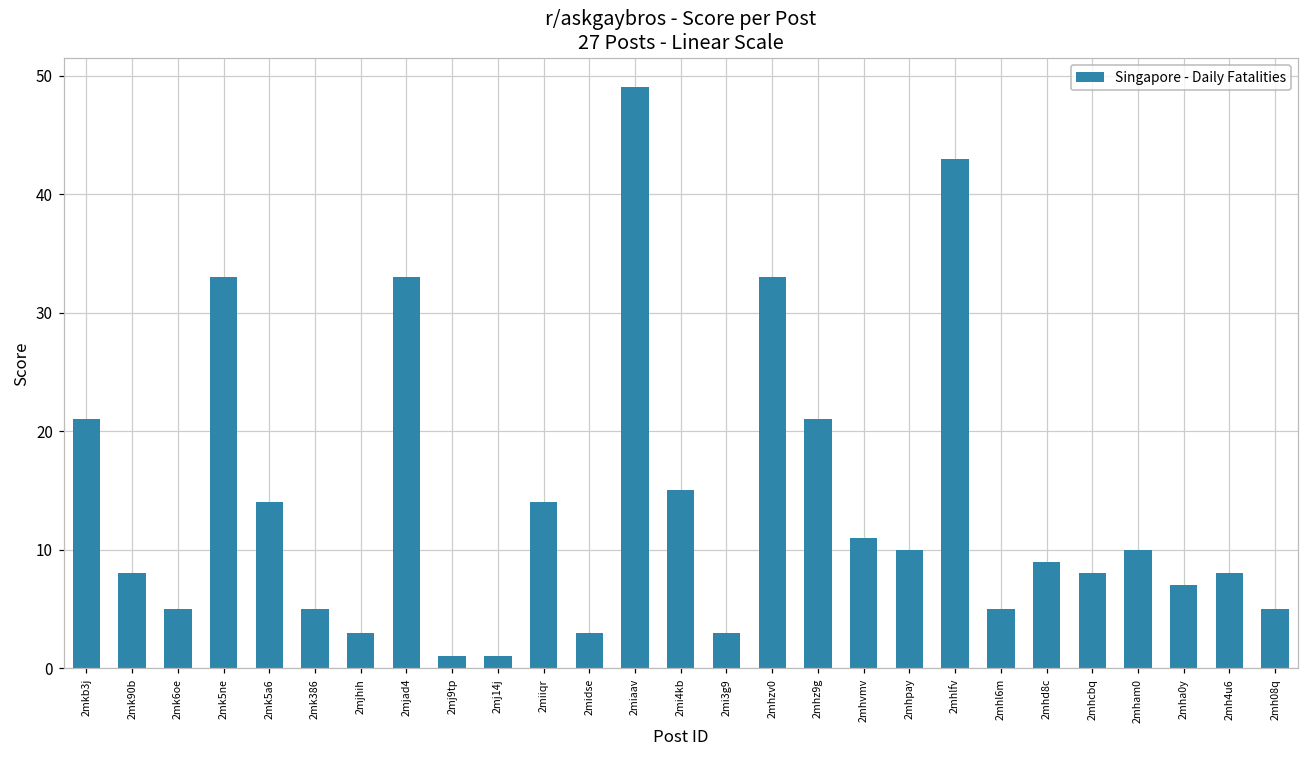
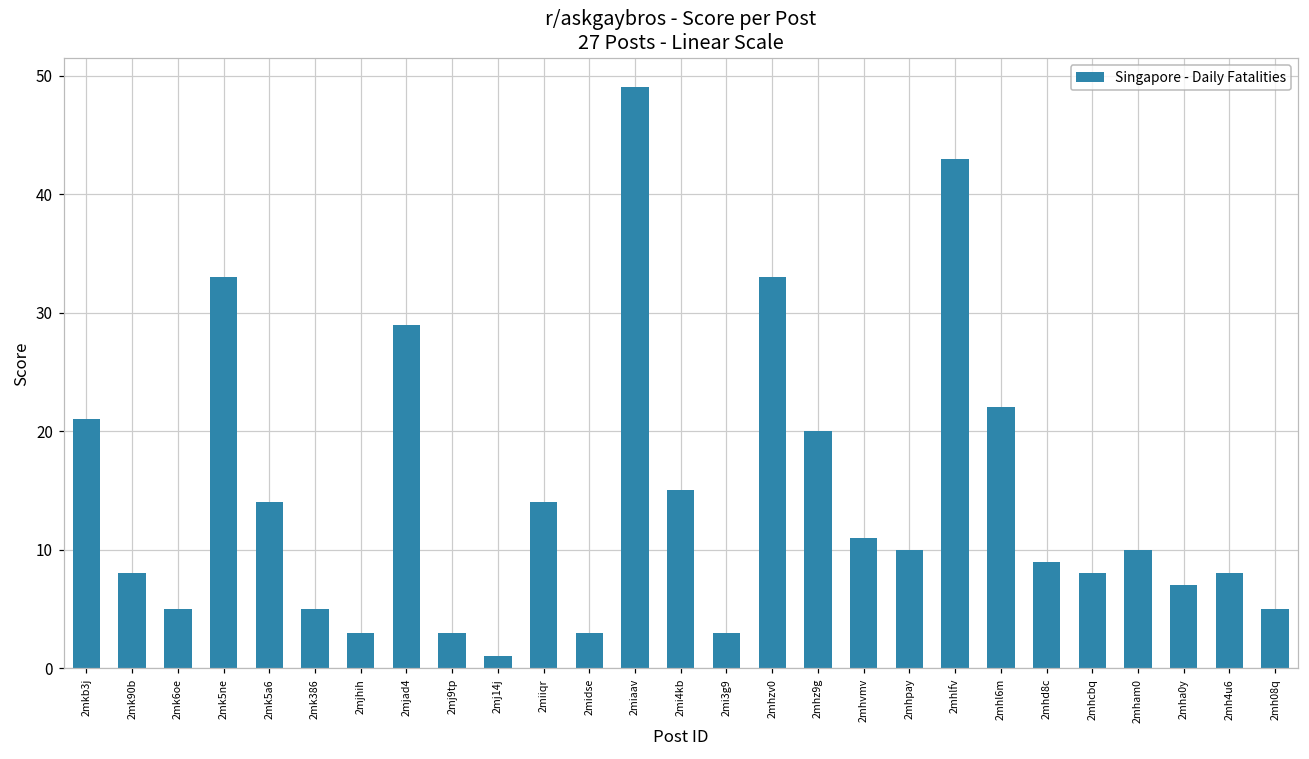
2mjad4: 33 -> 29
2mj9tp: 1 -> 3
2mhz9g: 21 -> 20
2mhl6m: 5 -> 22
